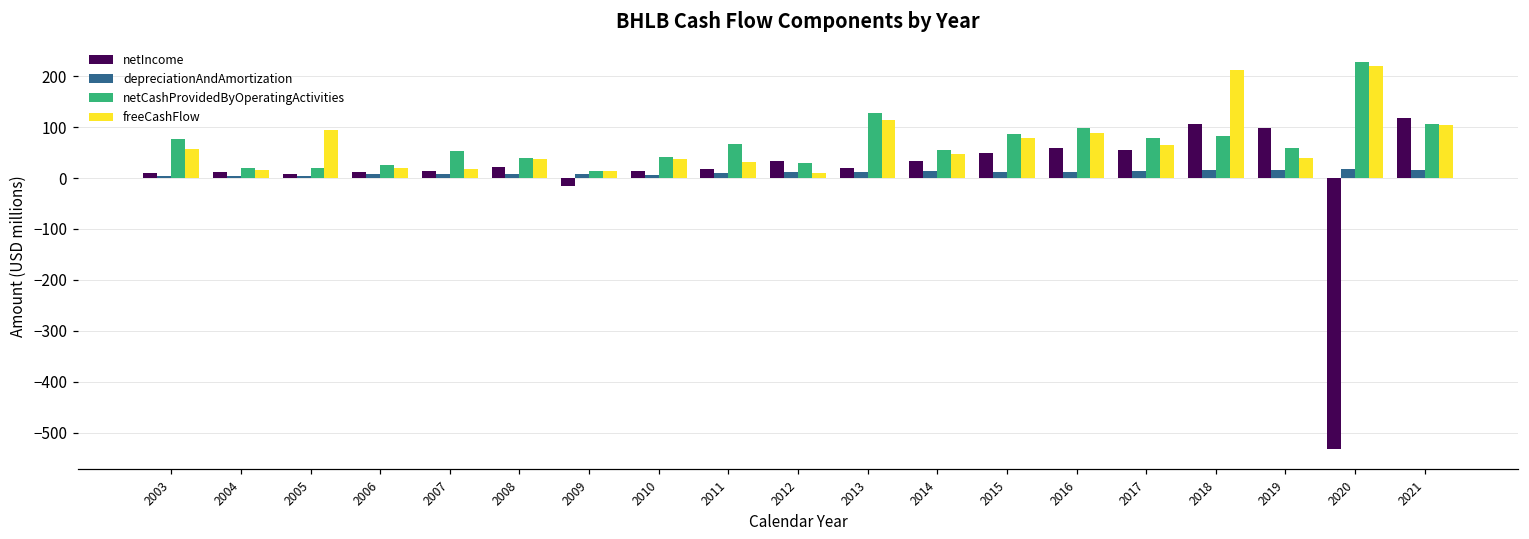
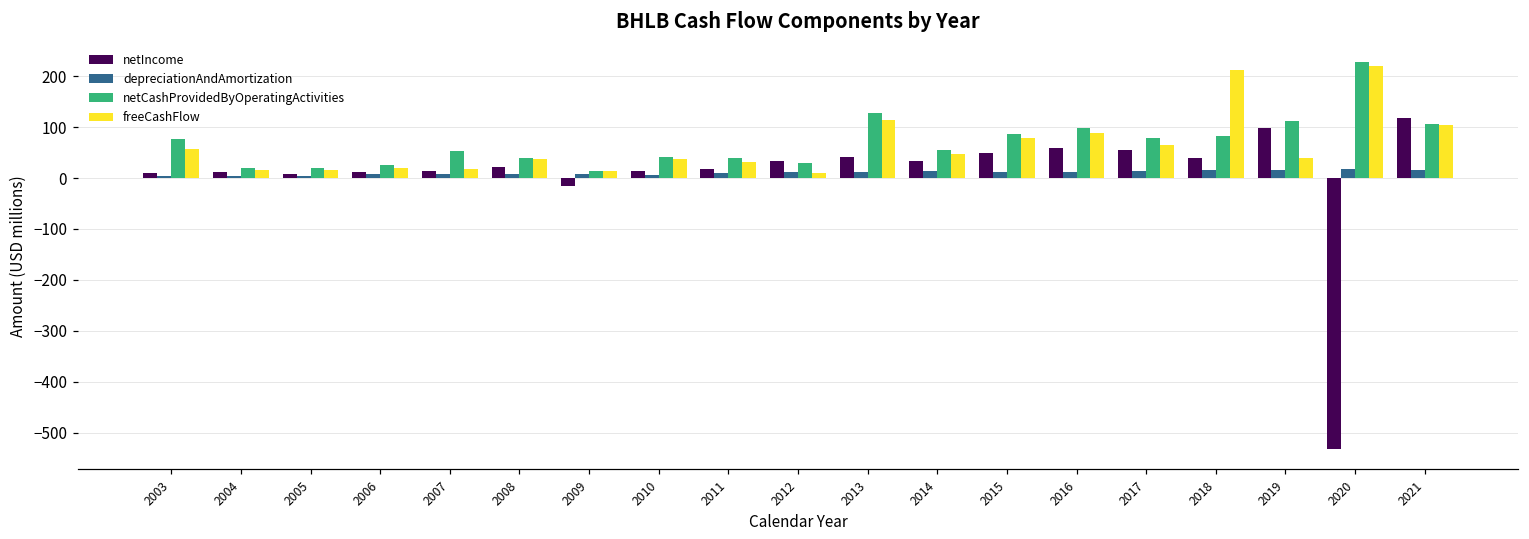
freeCashFlow, 2005: 100 -> 20
netCashProvidedByOperatingActivities, 2011: 70 -> 40
netIncome, 2013: 20 -> 40
netIncome, 2018: 110 -> 40
netCashProvidedByOperatingActivities, 2019: 60 -> 110
